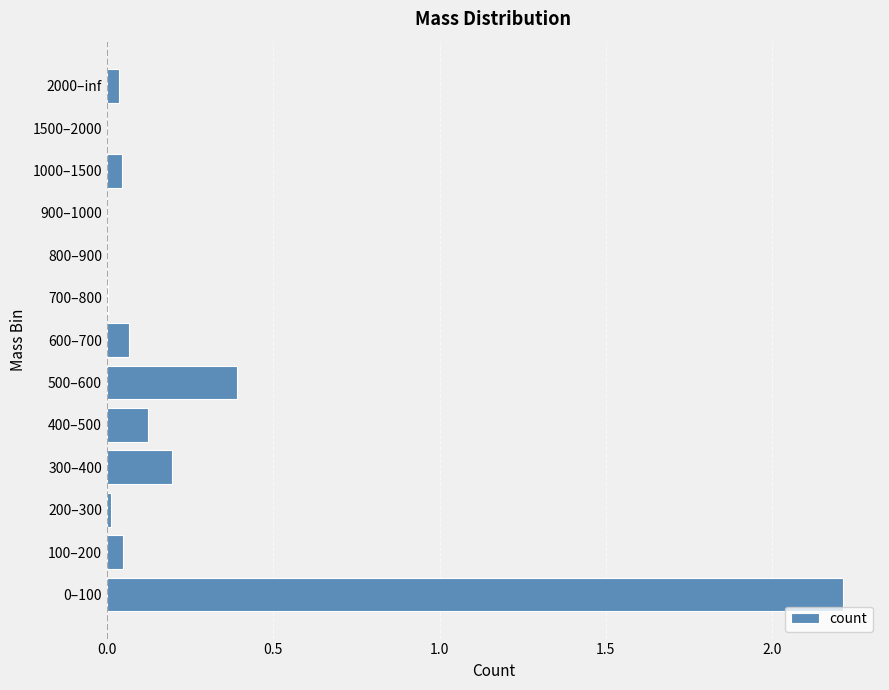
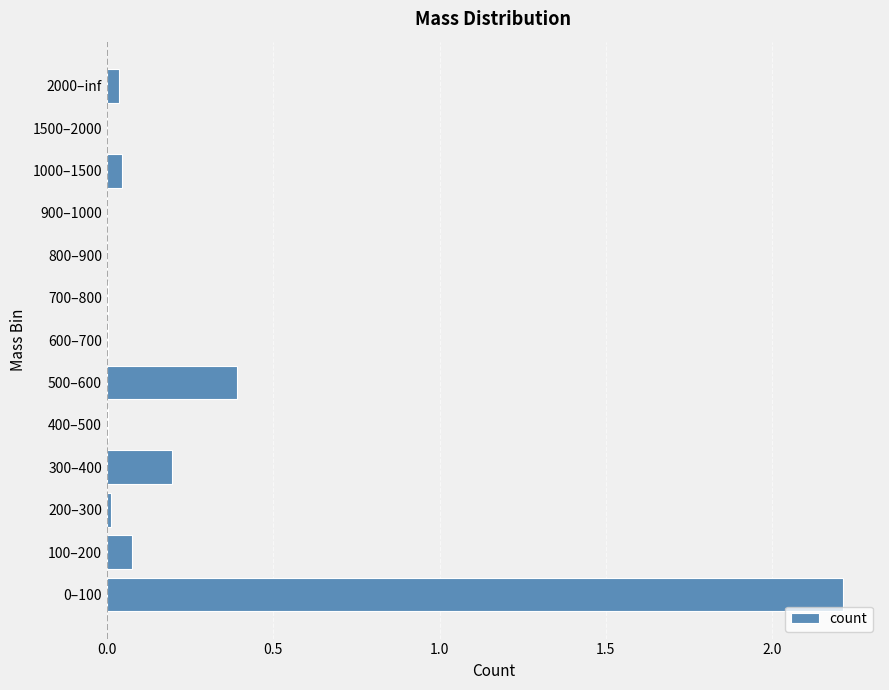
600–700: 0.07 -> 0.00
400–500: 0.12 -> 0.00
100–200: 0.05 -> 0.08
